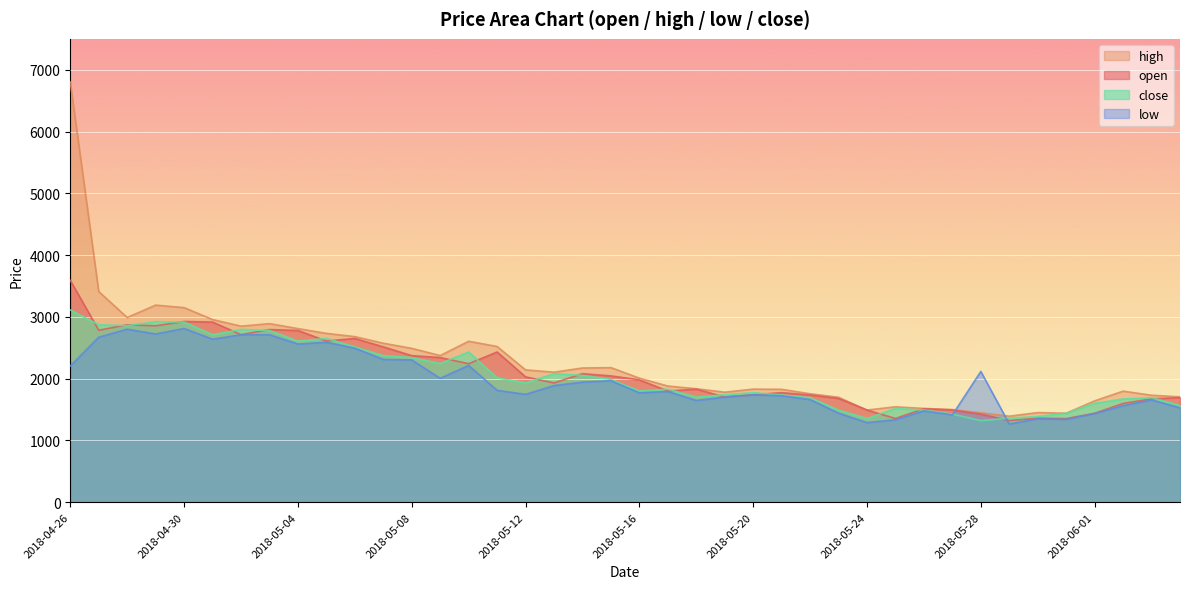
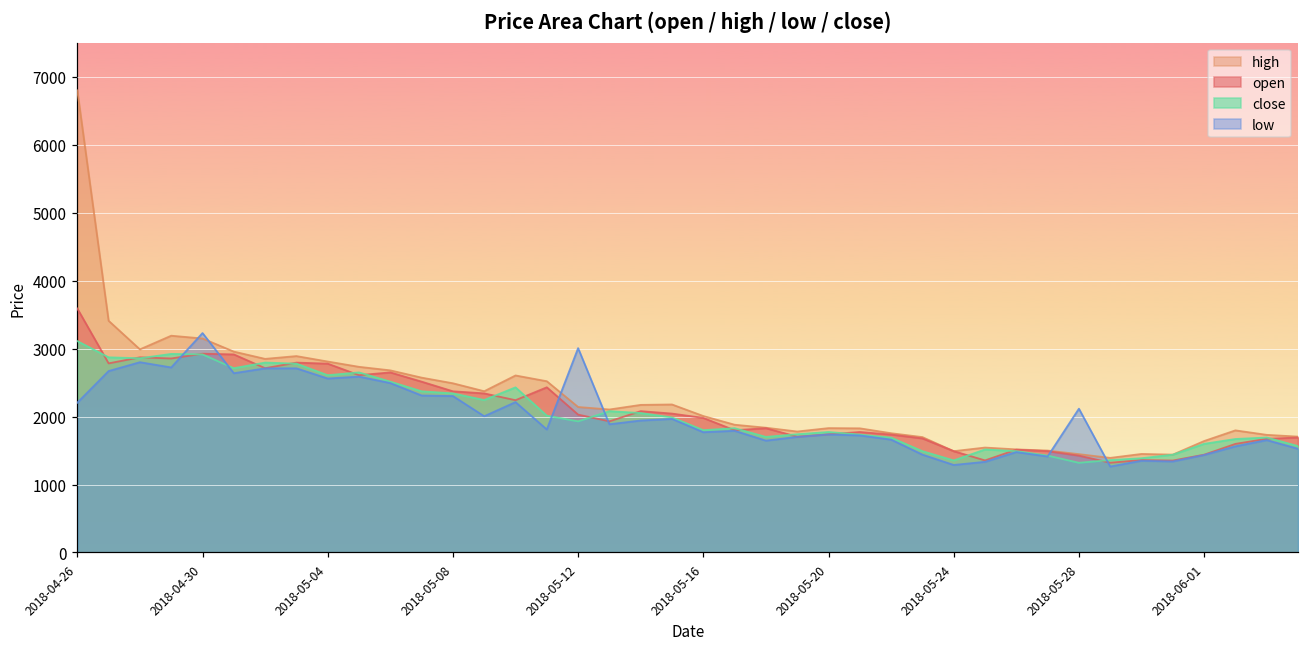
low, 2018-04-30: 2800 -> 3200
low, 2018-05-12: 1700 -> 3000
